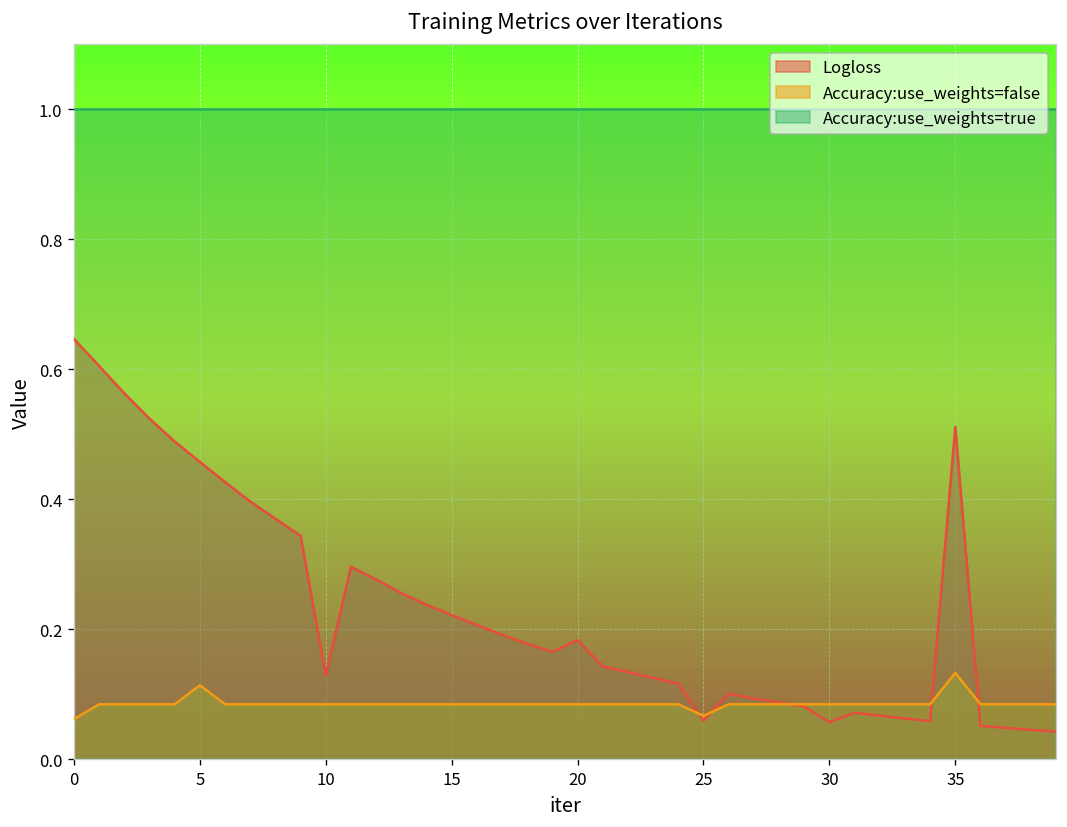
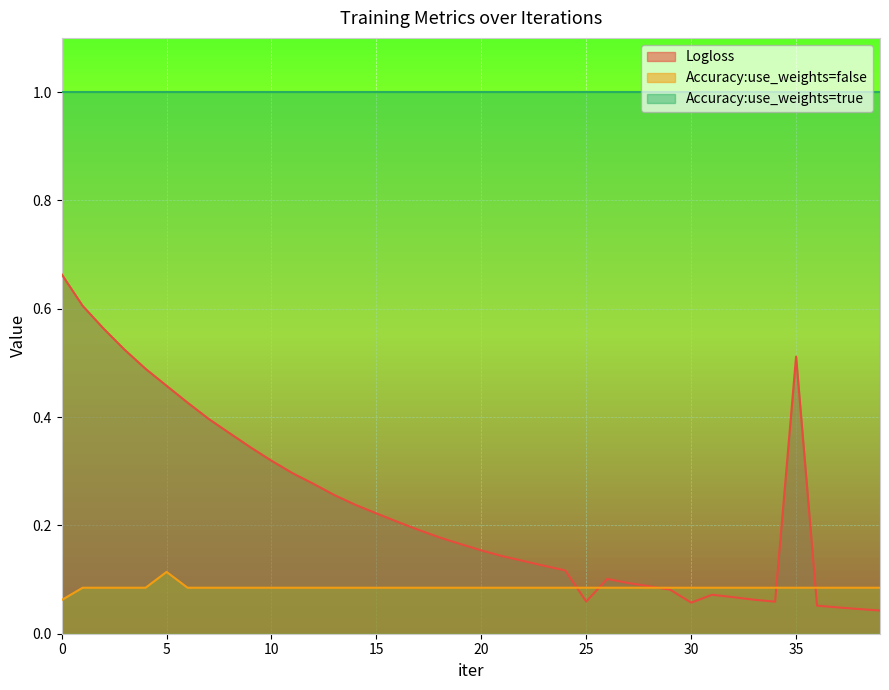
Logloss, 0: 0.65 -> 0.66
Logloss, 10: 0.13 -> 0.32
Logloss, 20: 0.18 -> 0.15
Accuracy:use_weights=false, 25: 0.07 -> 0.08
Accuracy:use_weights=false, 35: 0.13 -> 0.08
